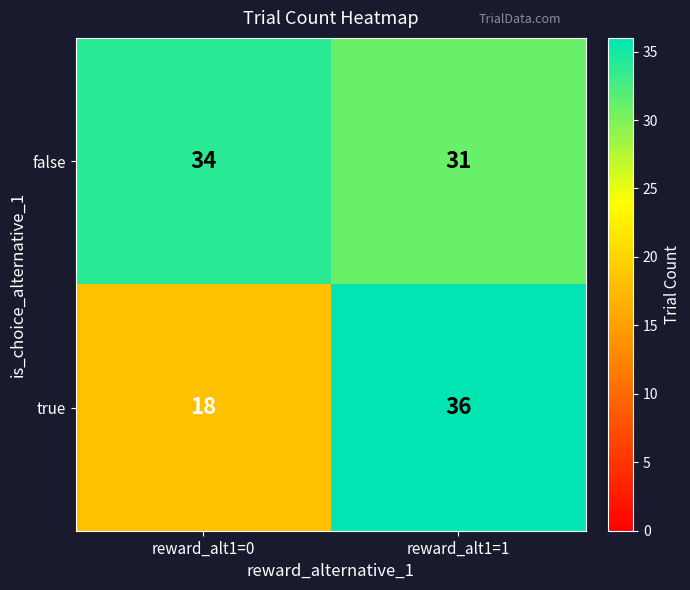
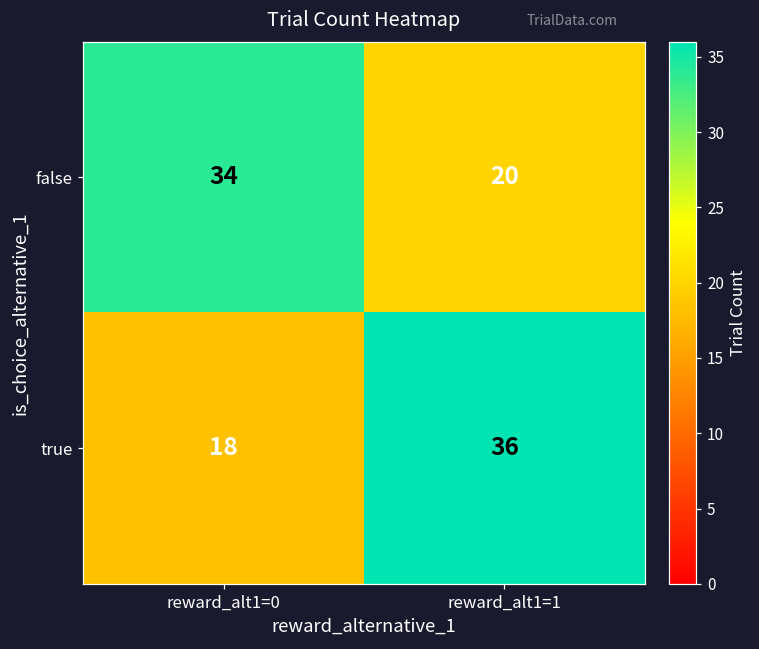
false, reward_alt1=1: 31 -> 20
